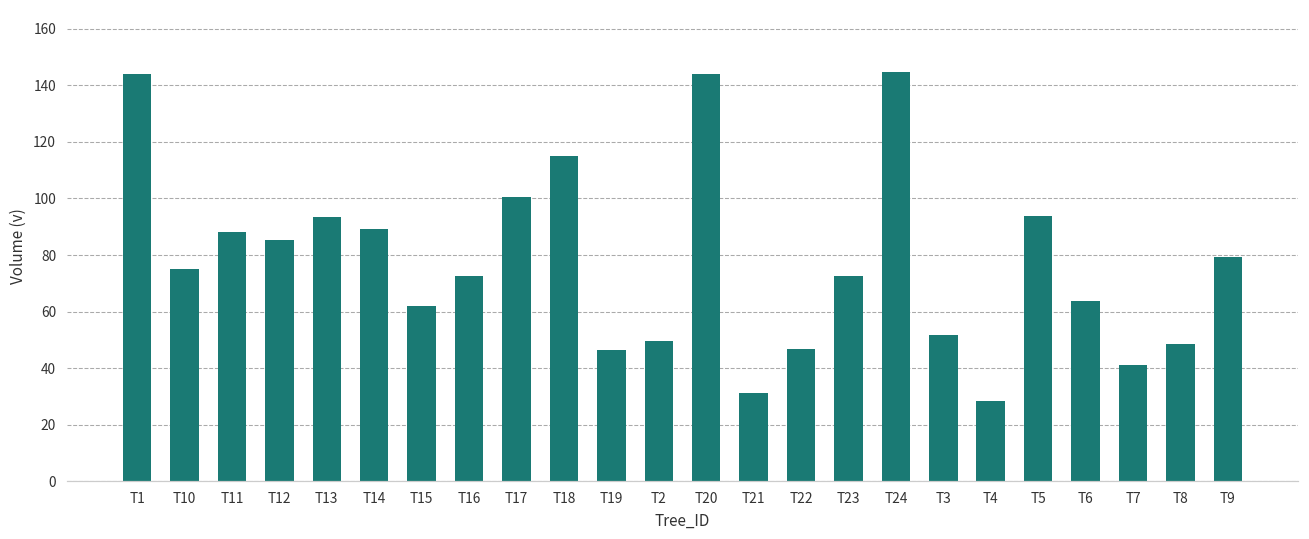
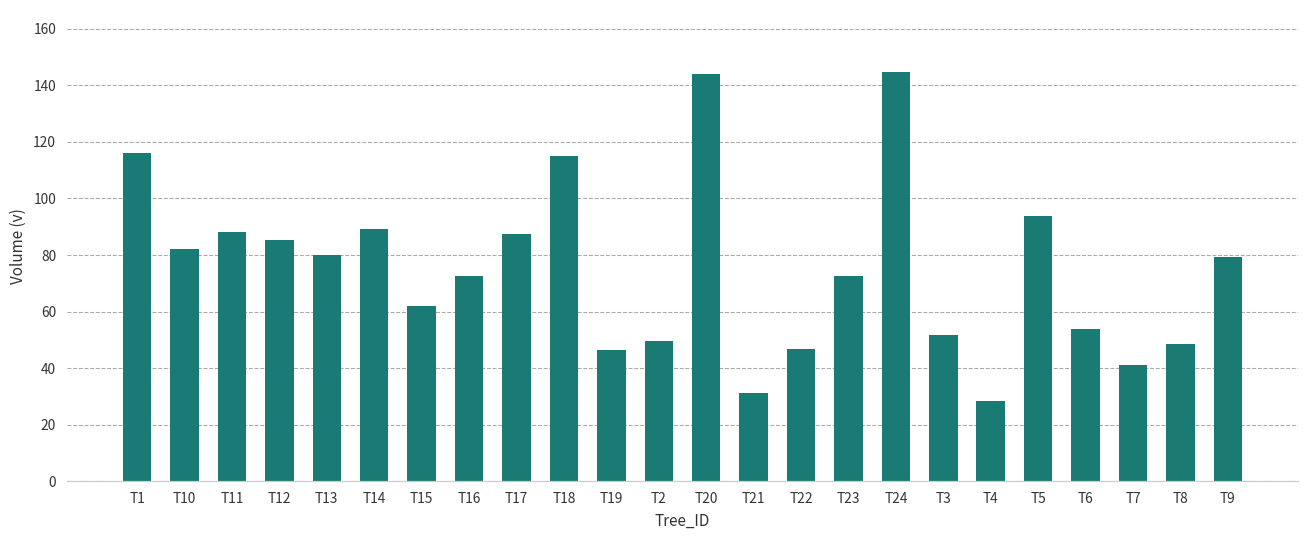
T1: 144 -> 116
T10: 75 -> 82
T13: 94 -> 80
T17: 101 -> 88
T6: 64 -> 54
